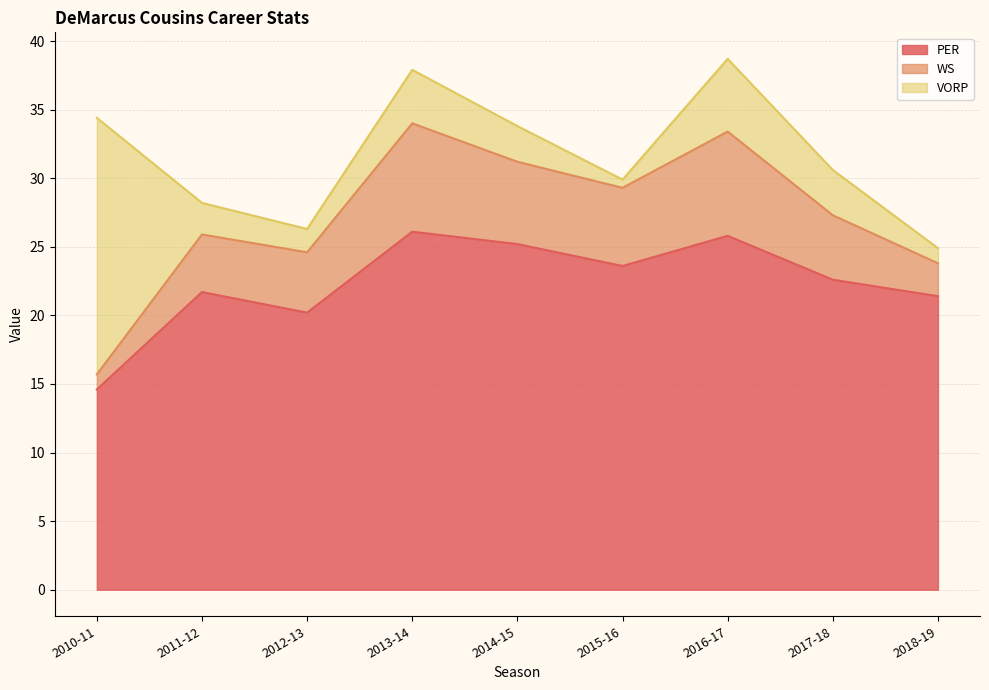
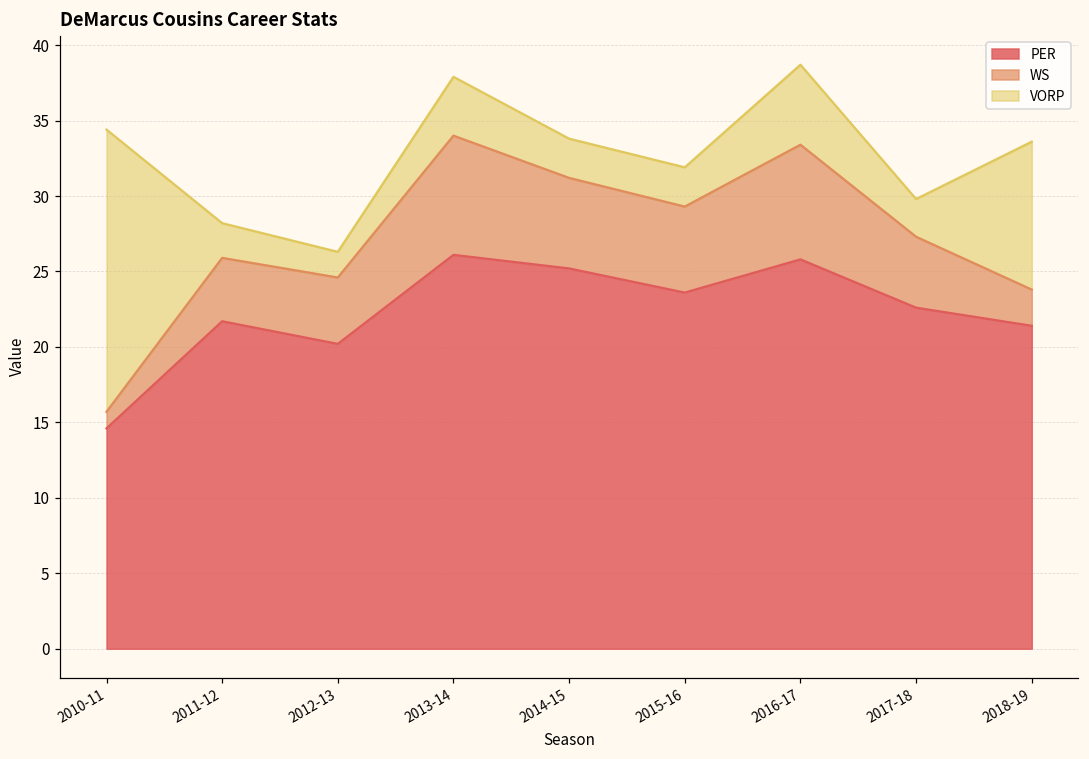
VORP, 2015-16: 0.6 -> 2.6
VORP, 2017-18: 3.3 -> 2.5
VORP, 2018-19: 1.1 -> 9.8
